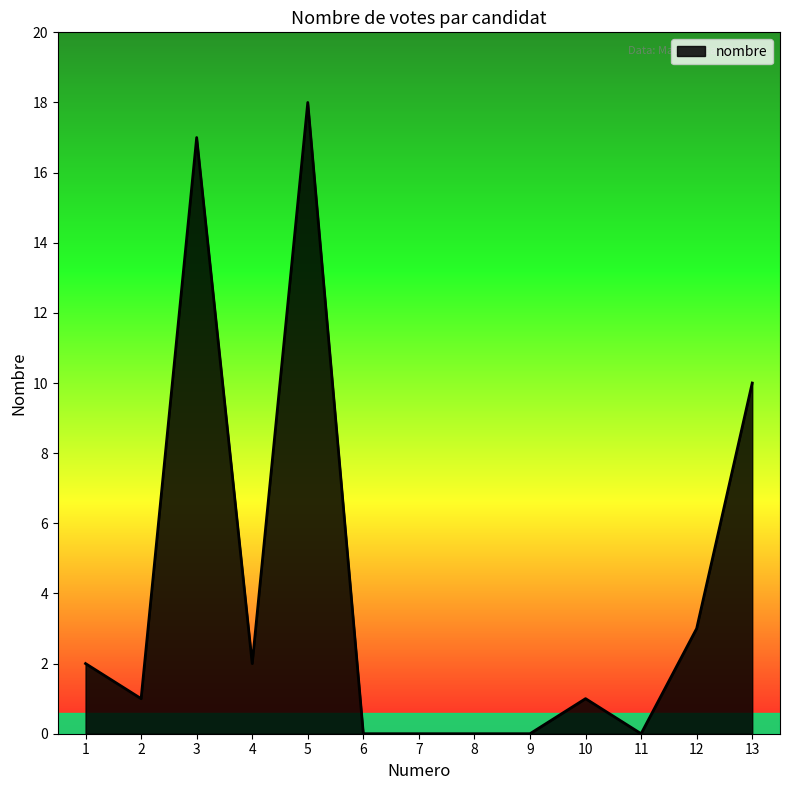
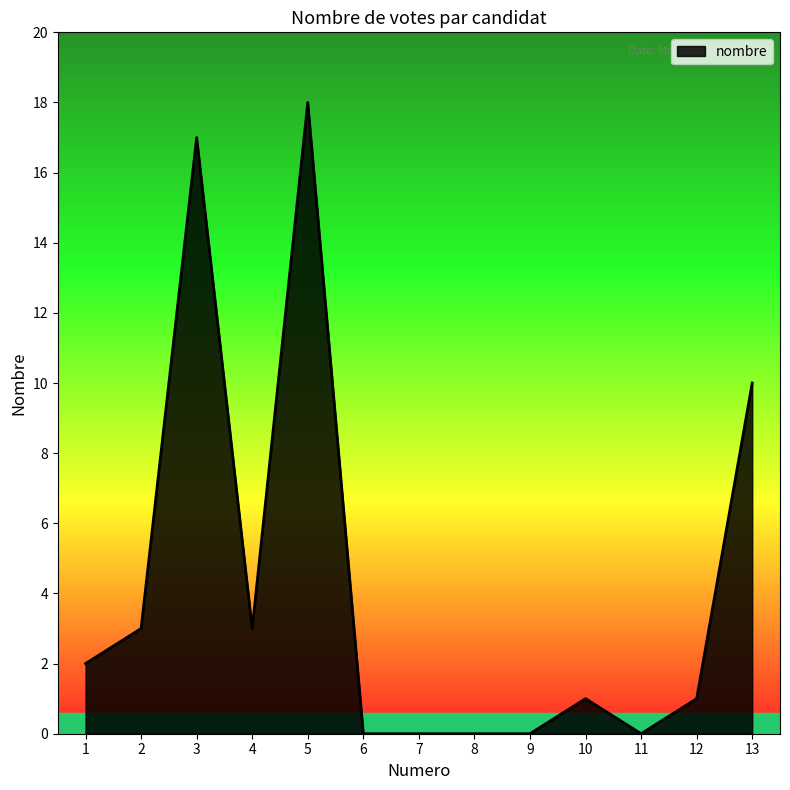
2: 1 -> 3
4: 2 -> 3
12: 3 -> 1
